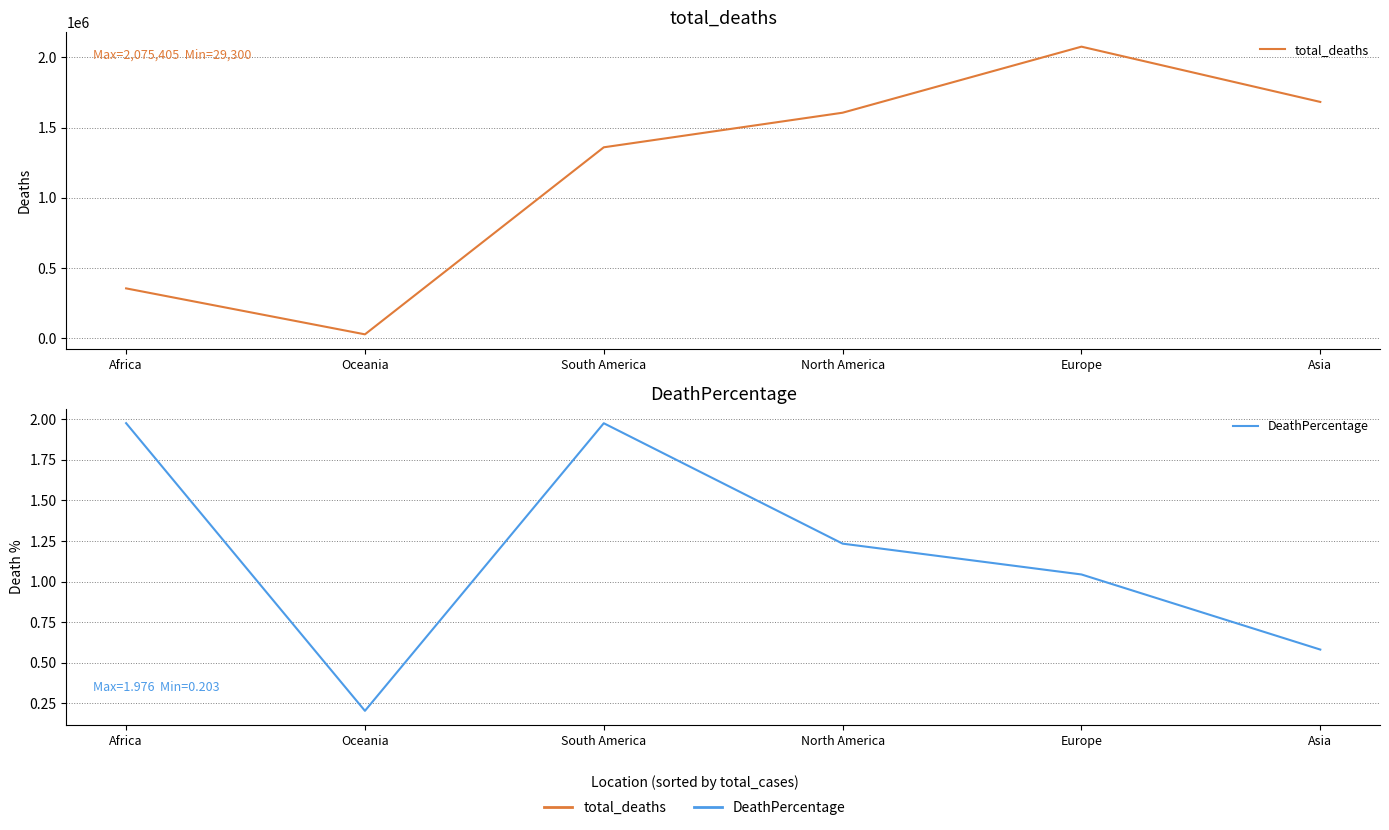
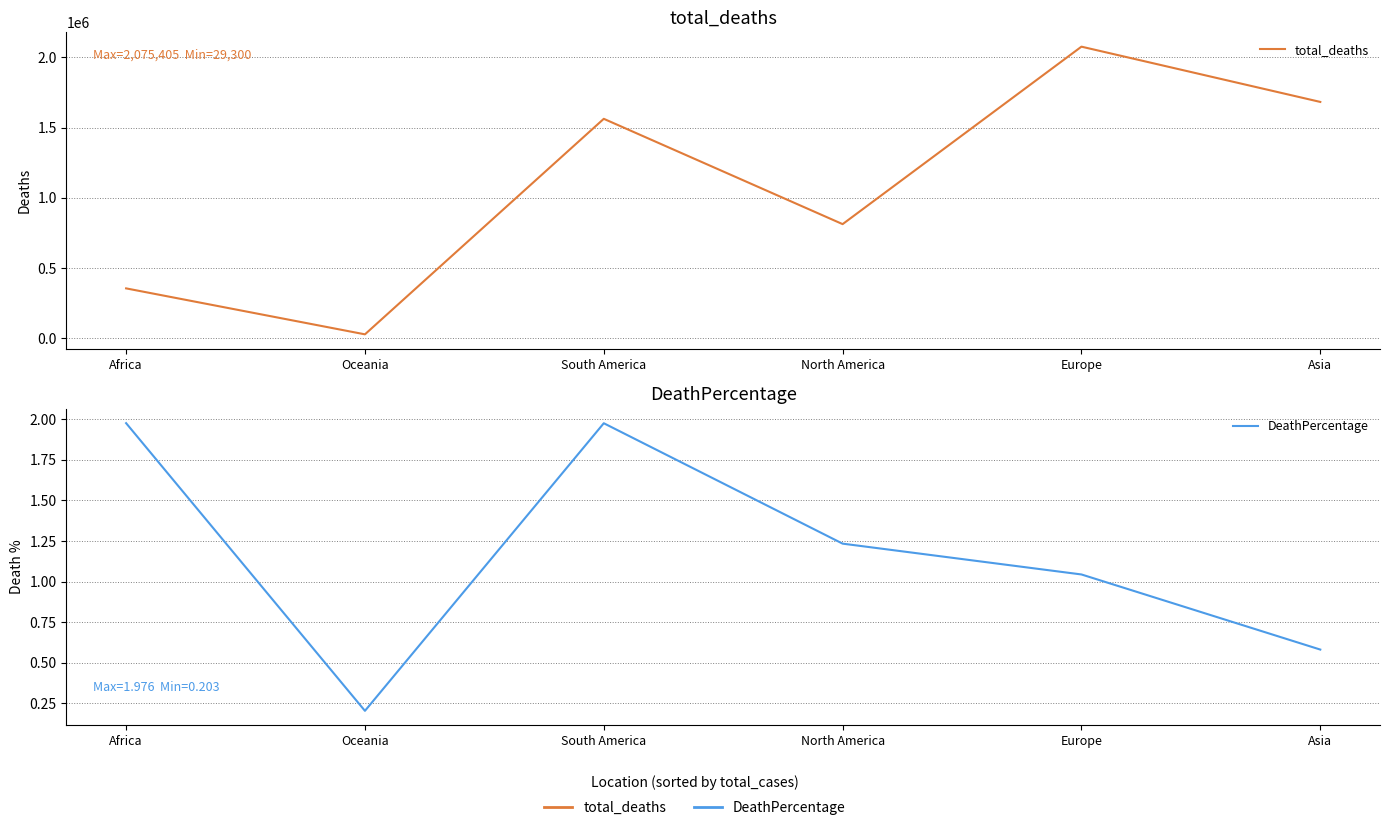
total_deaths, South America: 1360000 -> 1560000
total_deaths, North America: 1610000 -> 810000
